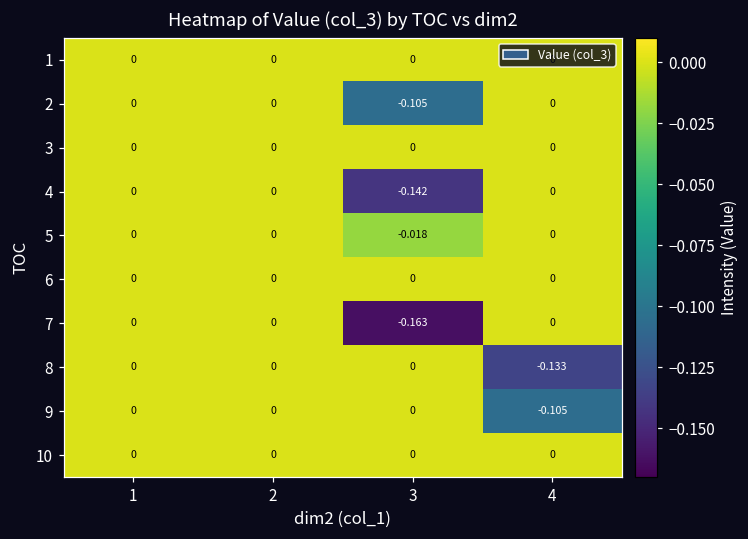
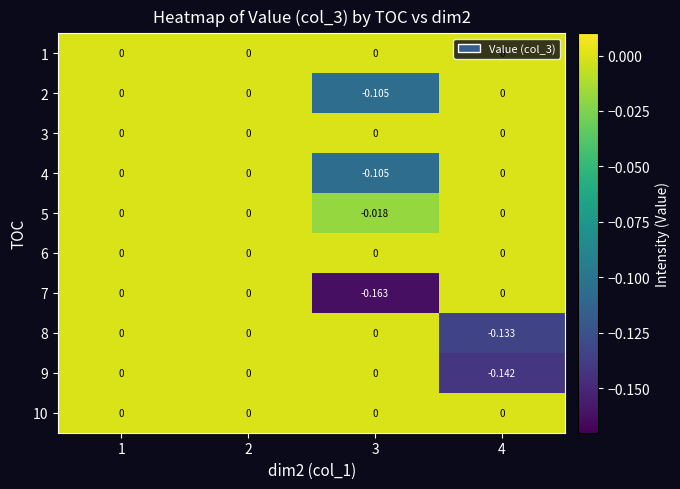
4, 3: -0.142 -> -0.105
9, 4: -0.105 -> -0.142
